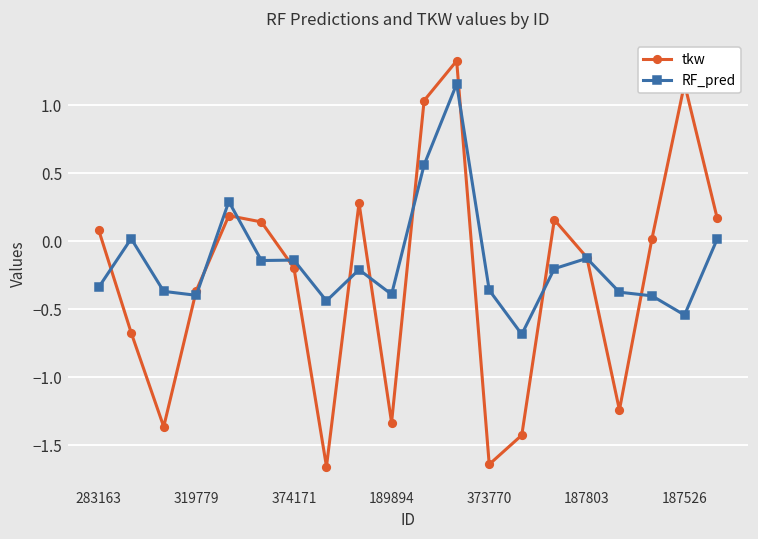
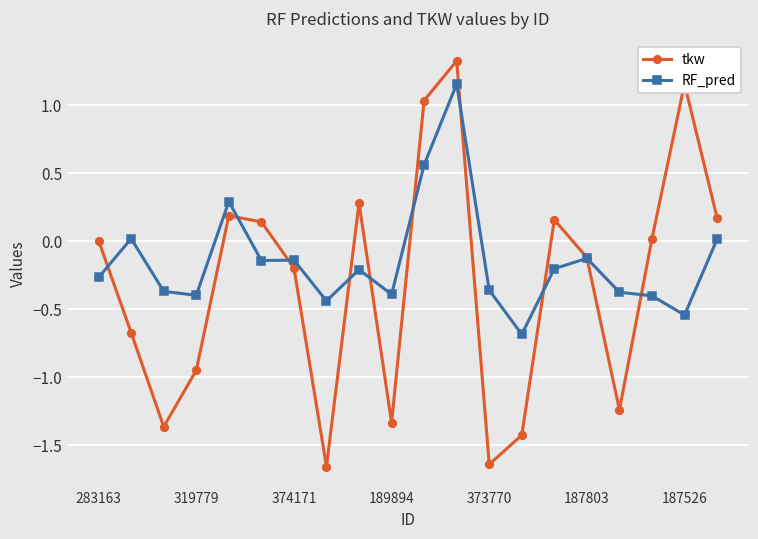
tkw, 283163: 0.09 -> 0.01
RF_pred, 283163: -0.34 -> -0.27
tkw, 319779: -0.36 -> -0.95
